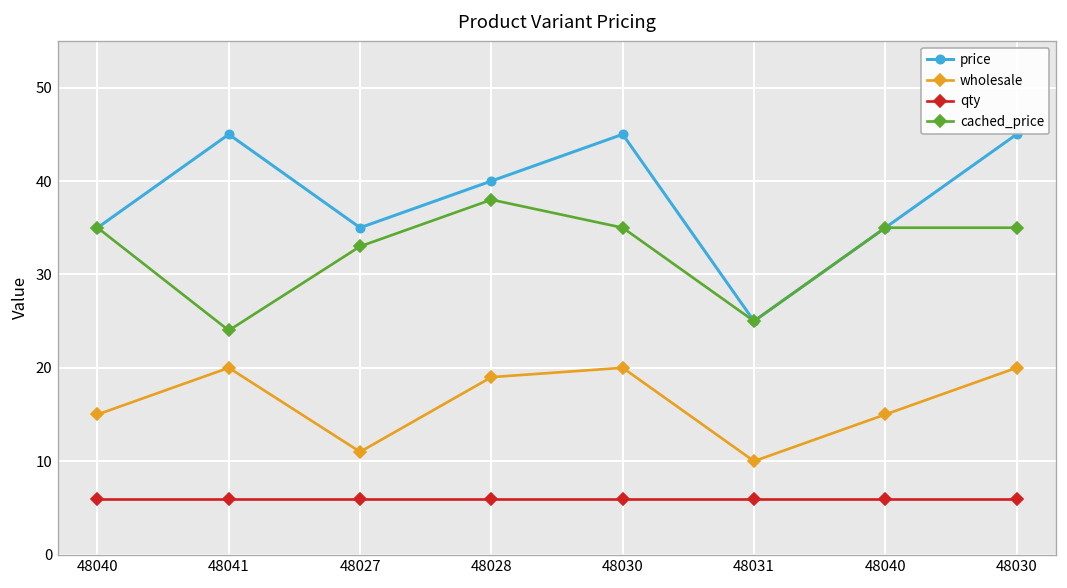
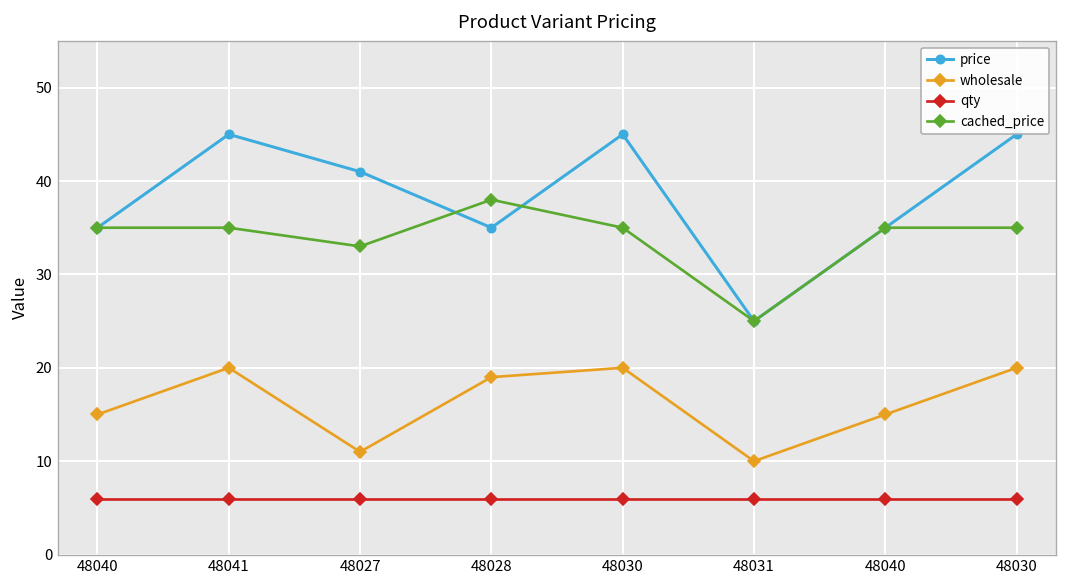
cached_price, 48041: 24 -> 35
price, 48027: 35 -> 41
price, 48028: 40 -> 35
